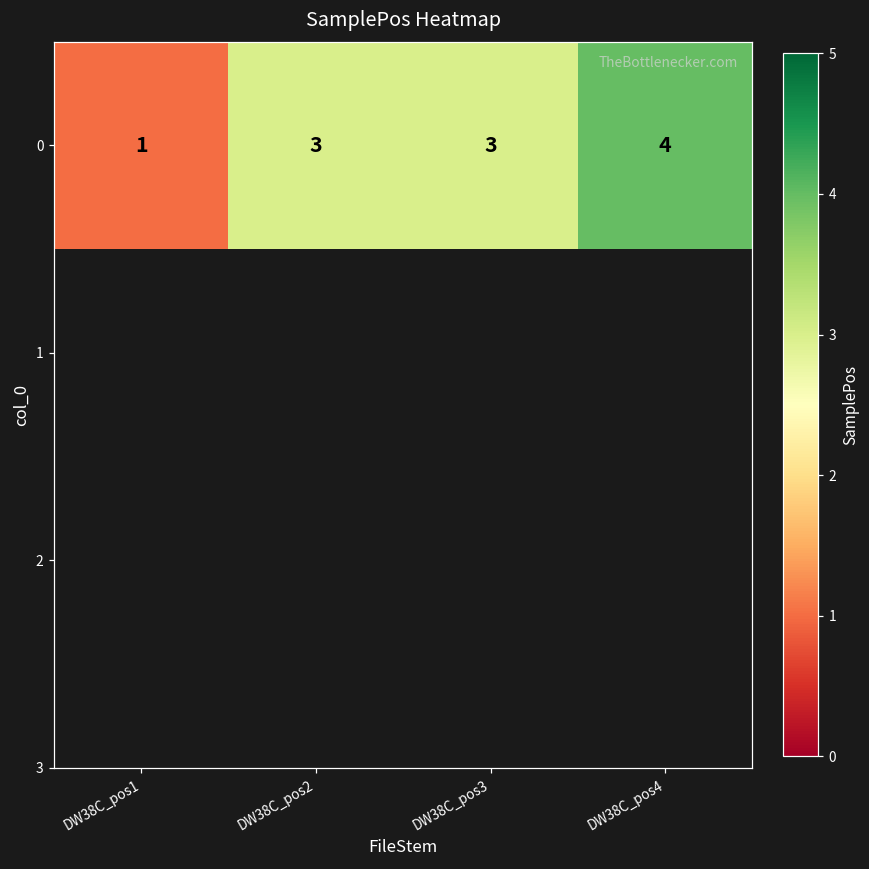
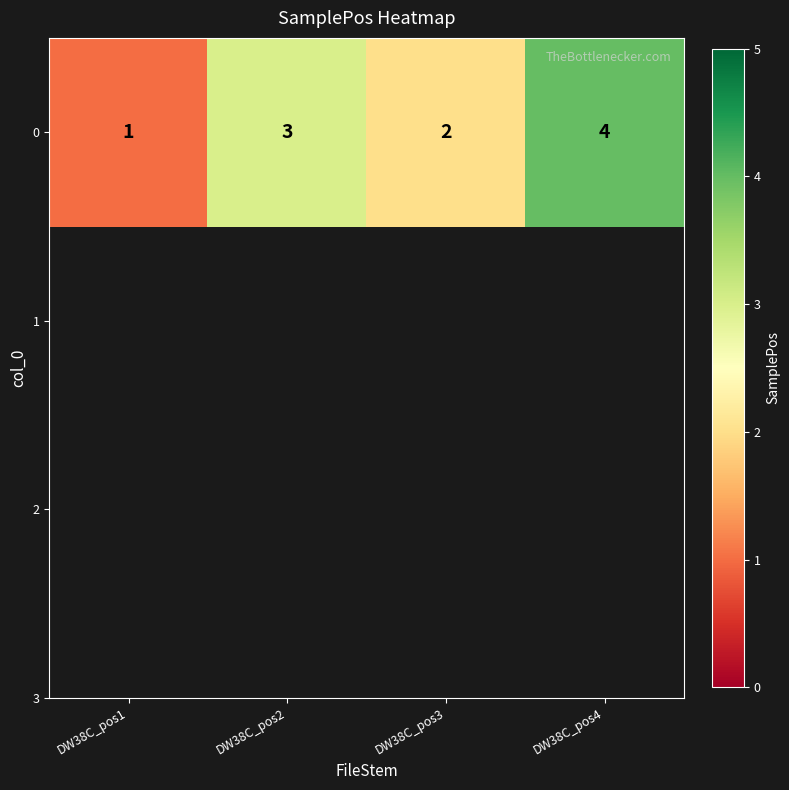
0, DW38C_pos3: 3 -> 2
